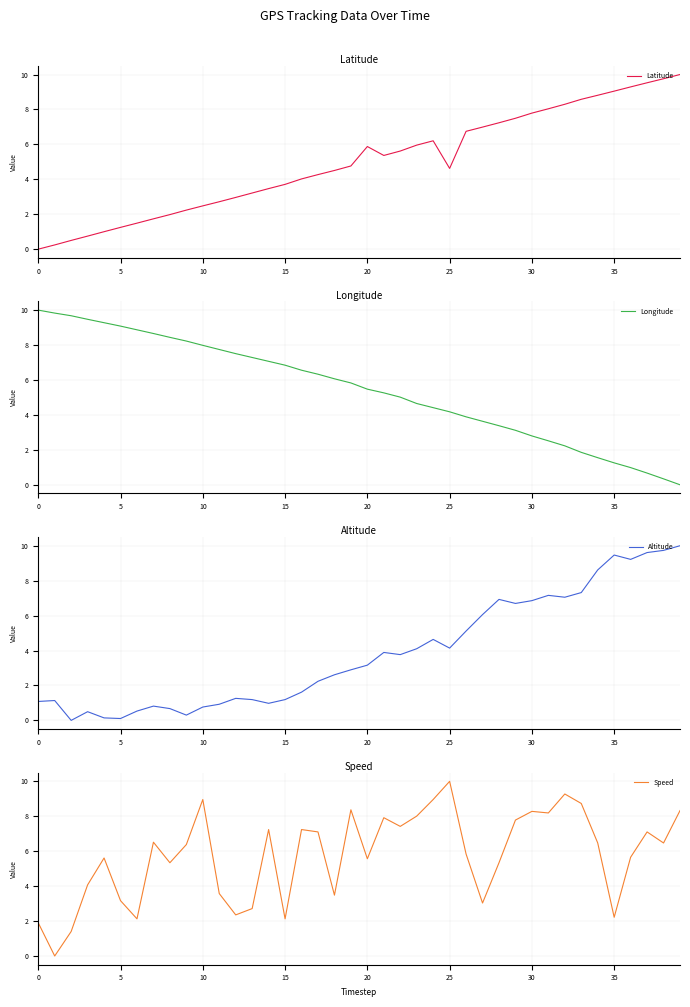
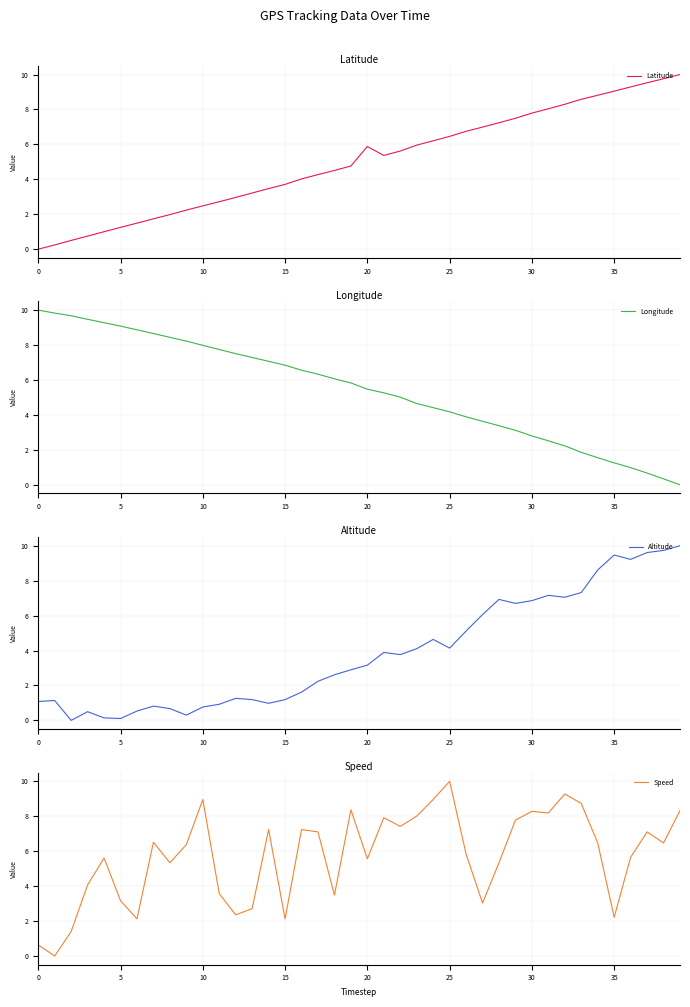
Latitude, 25: 4.6 -> 6.5
Speed, 0: 1.9 -> 0.6
